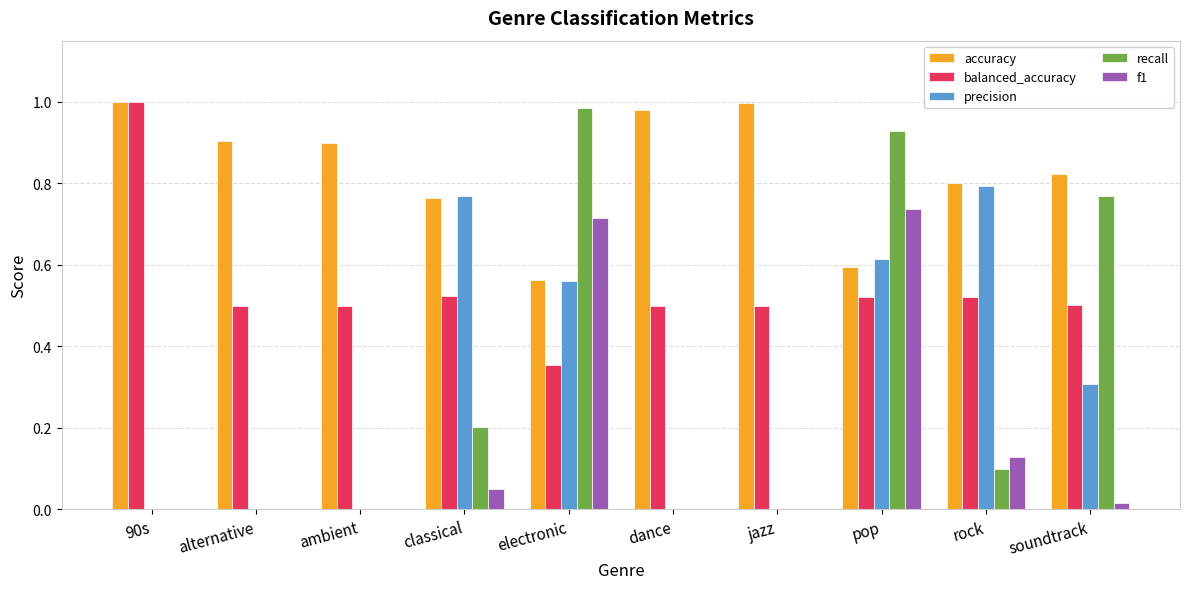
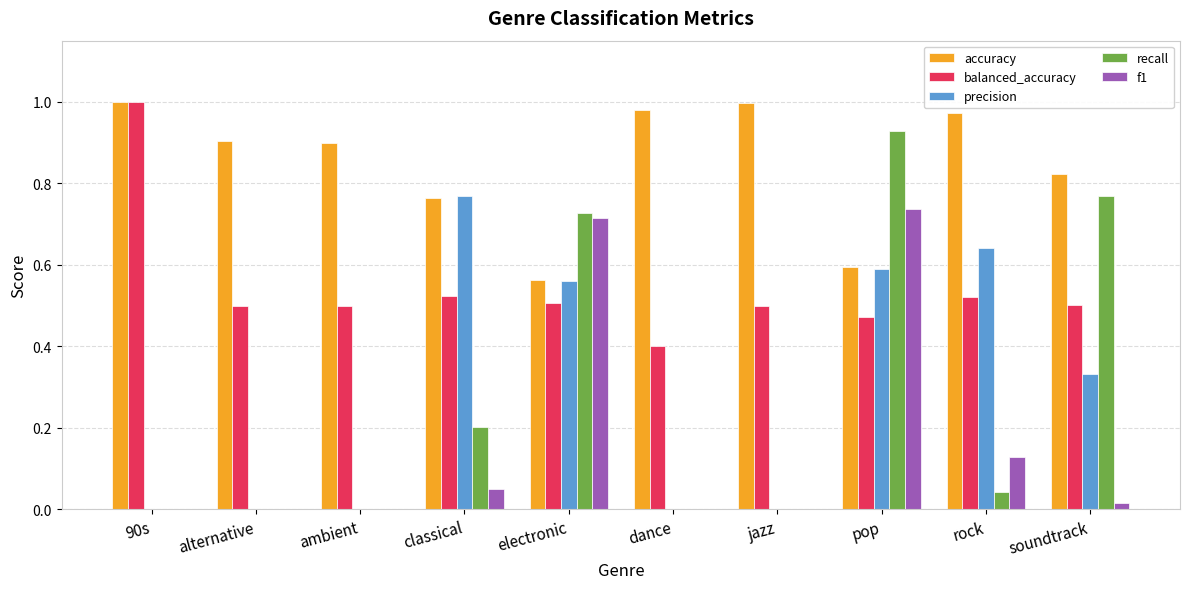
balanced_accuracy, electronic: 0.36 -> 0.51
recall, electronic: 0.99 -> 0.73
balanced_accuracy, dance: 0.5 -> 0.4
balanced_accuracy, pop: 0.52 -> 0.47
precision, pop: 0.62 -> 0.59
accuracy, rock: 0.80 -> 0.97
precision, rock: 0.79 -> 0.64
recall, rock: 0.10 -> 0.04
precision, soundtrack: 0.31 -> 0.33
